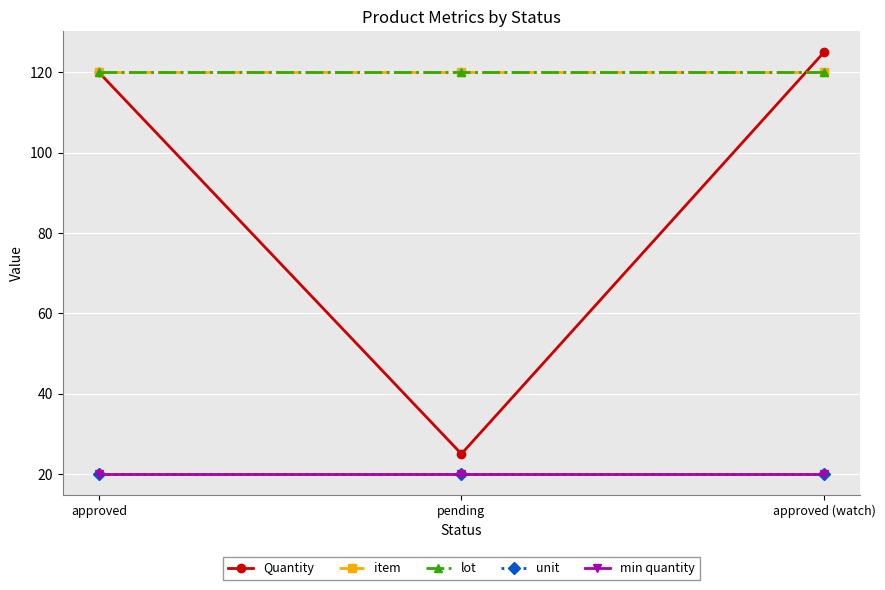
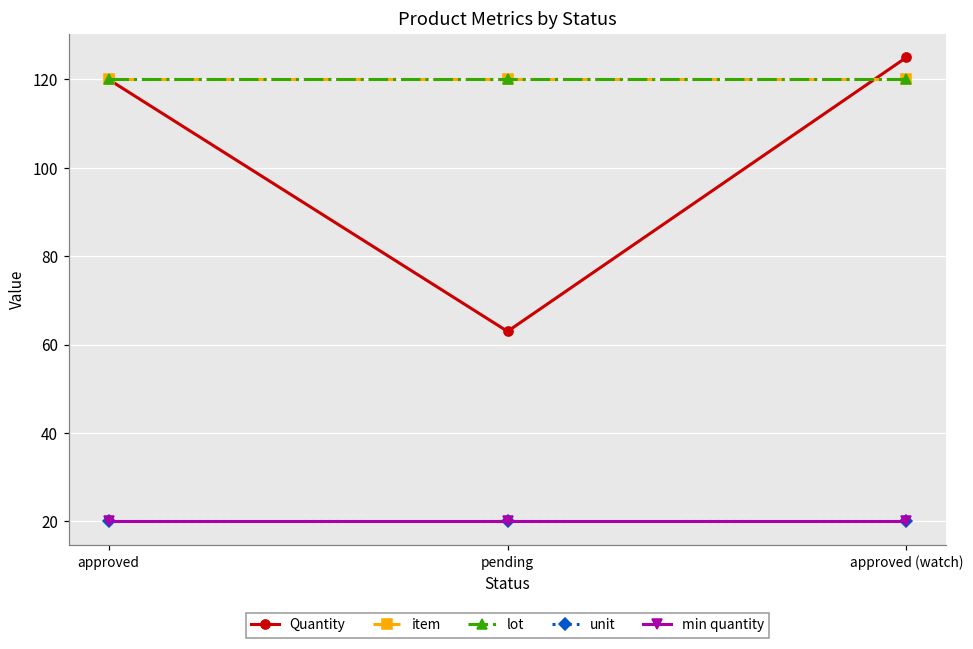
Quantity, pending: 25 -> 63
